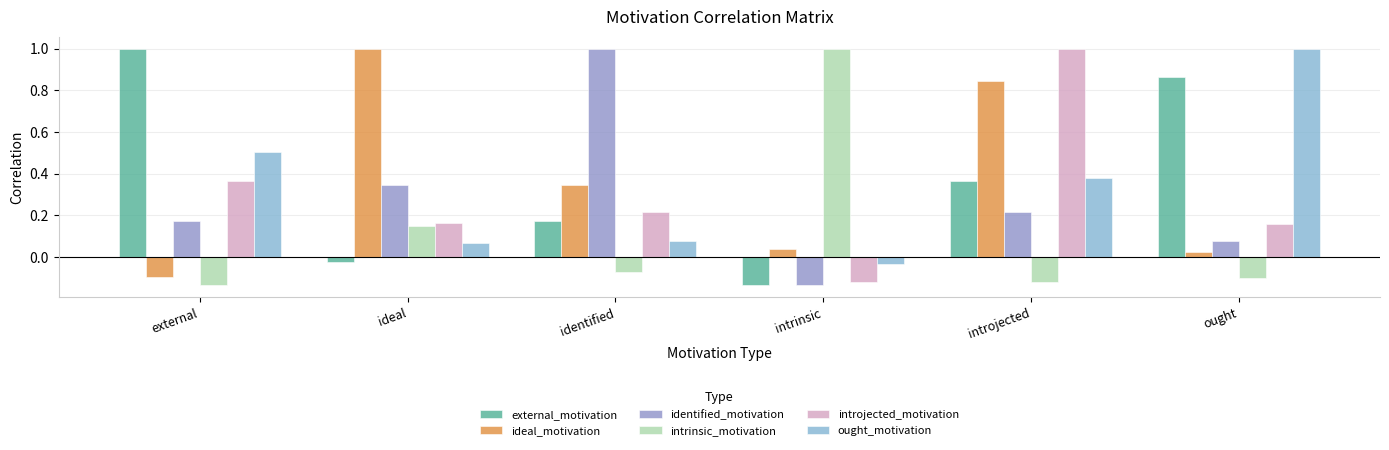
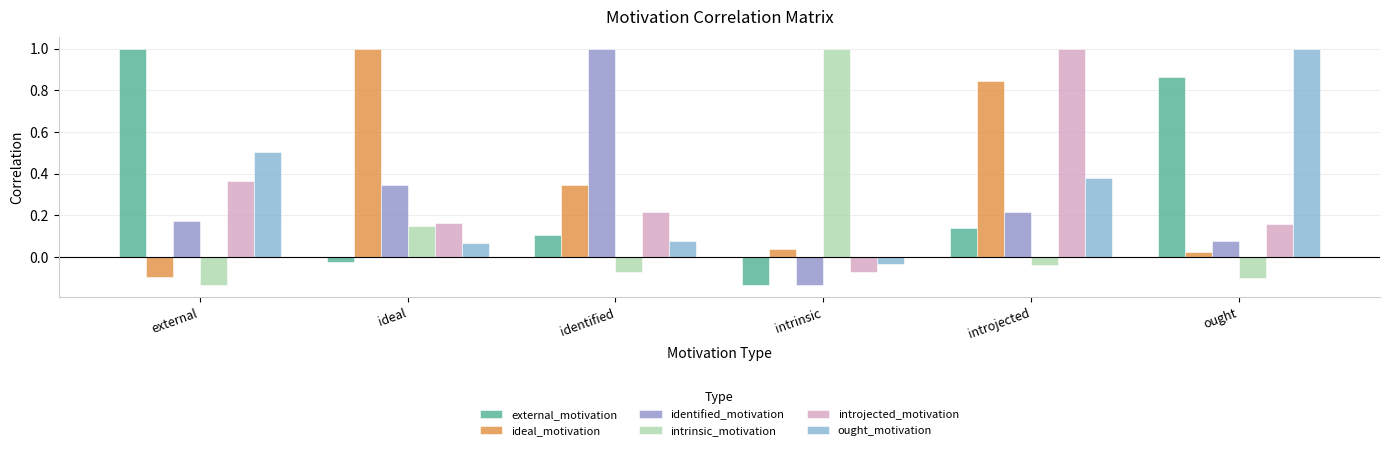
external_motivation, identified: 0.17 -> 0.10
introjected_motivation, intrinsic: -0.12 -> -0.07
external_motivation, introjected: 0.36 -> 0.14
intrinsic_motivation, introjected: -0.12 -> -0.04
